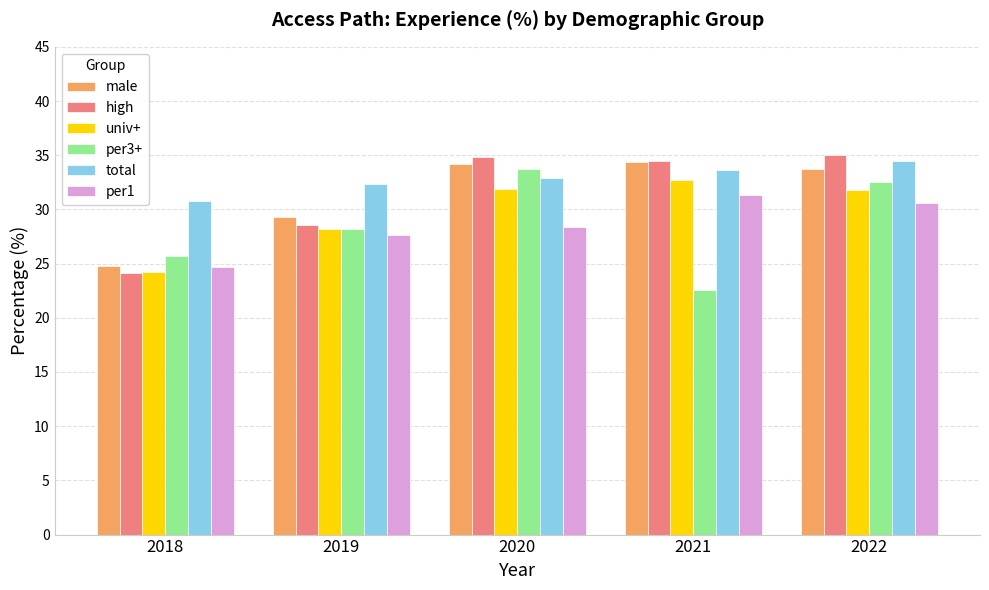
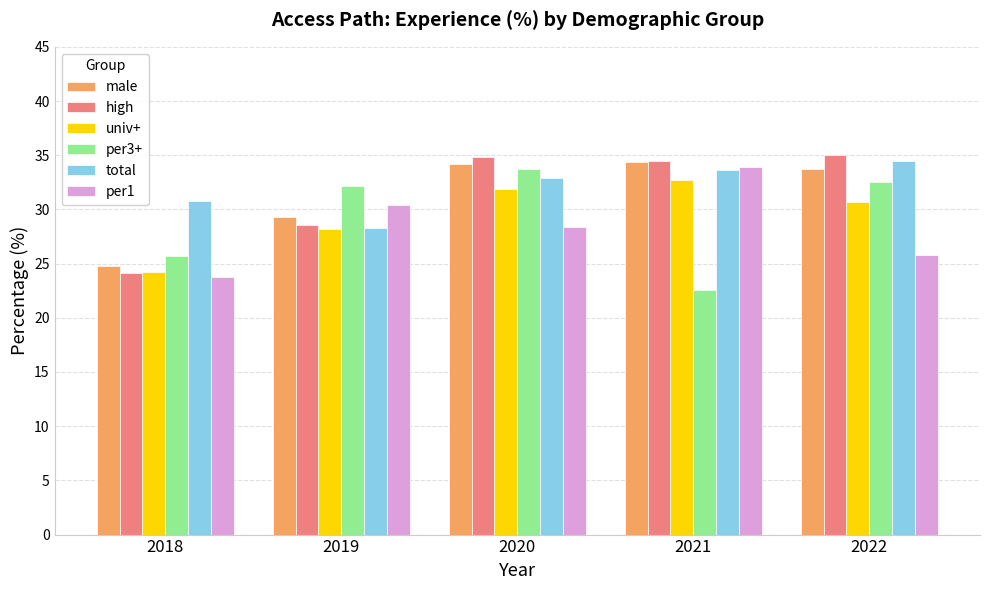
per1, 2018: 24.7 -> 23.8
per3+, 2019: 28.2 -> 32.2
total, 2019: 32.3 -> 28.3
per1, 2019: 27.6 -> 30.4
per1, 2021: 31.3 -> 33.9
univ+, 2022: 31.8 -> 30.7
per1, 2022: 30.6 -> 25.8
